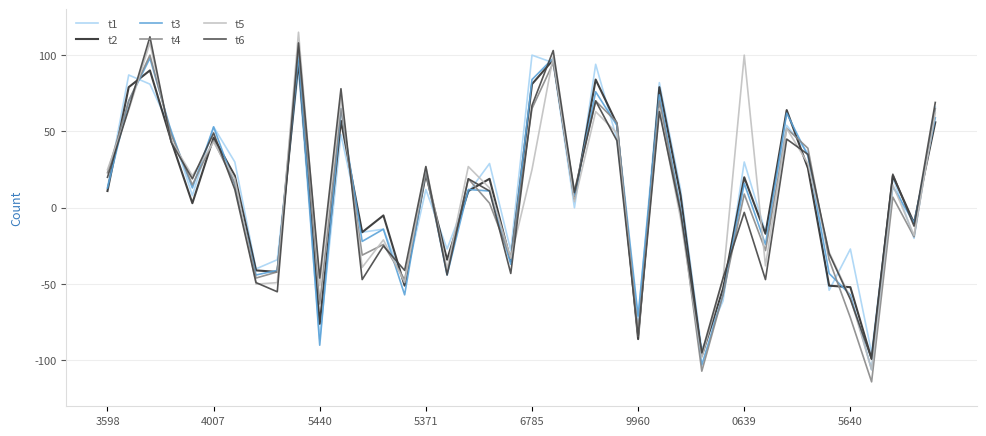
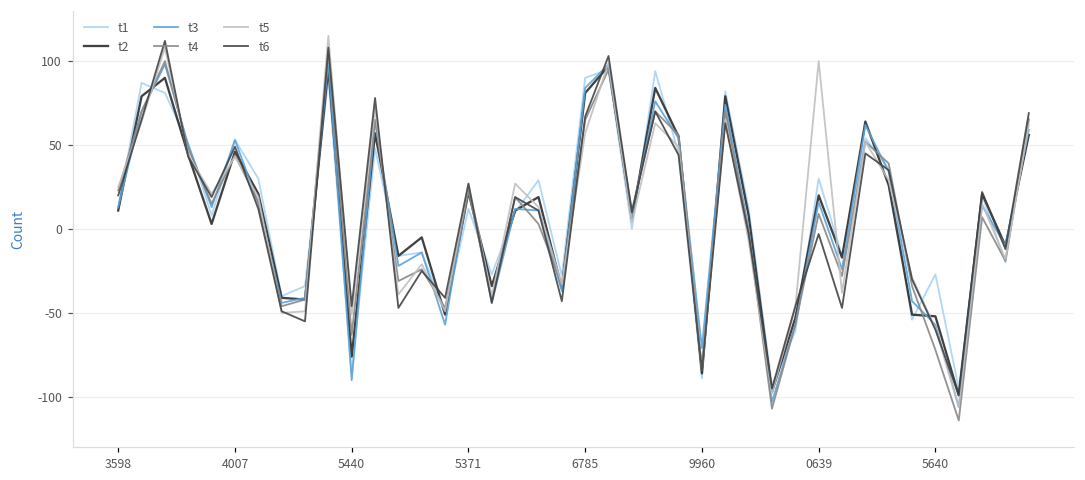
t1, 6785: 100 -> 90
t5, 6785: 25 -> 57
t1, 9960: -74 -> -89
